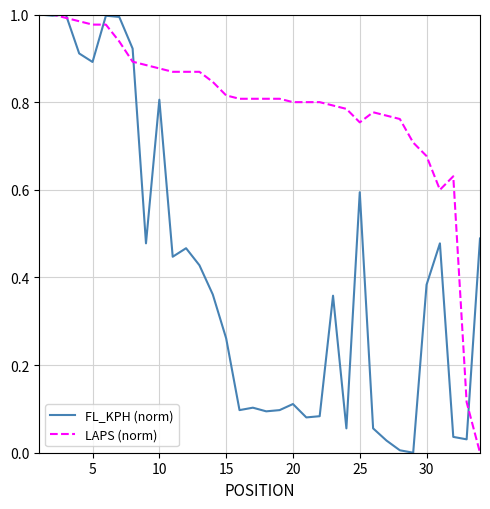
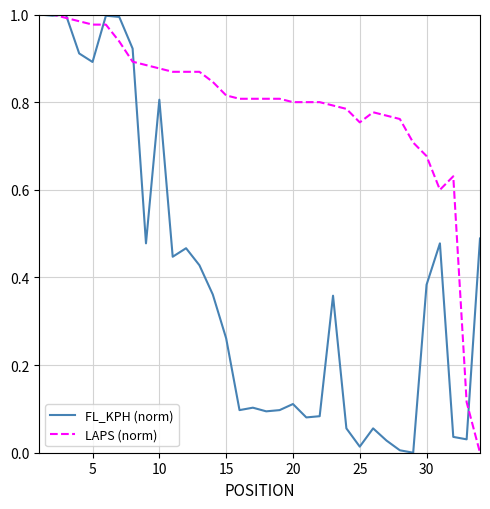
FL_KPH (norm), 25: 0.59 -> 0.01
